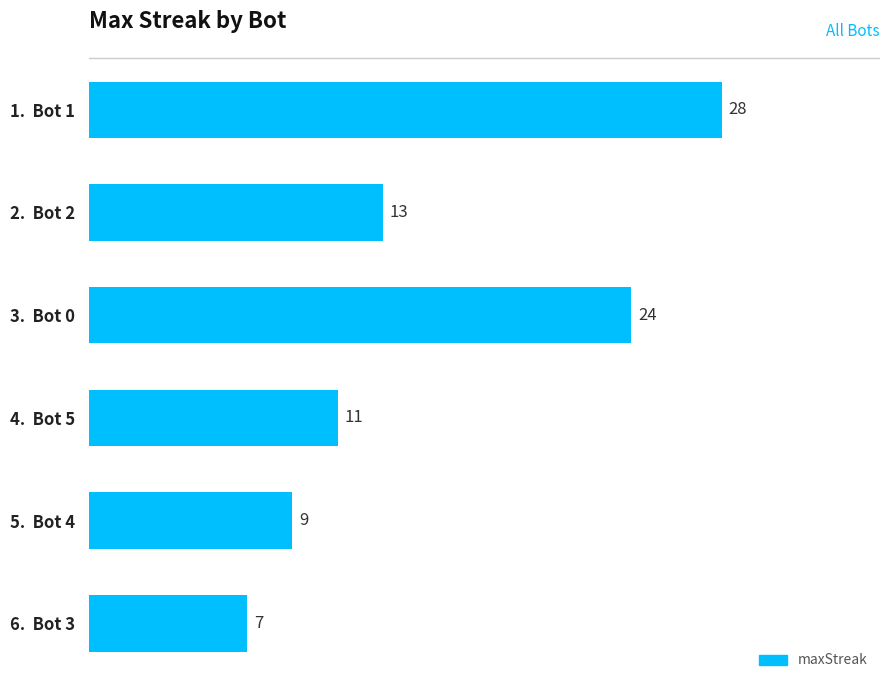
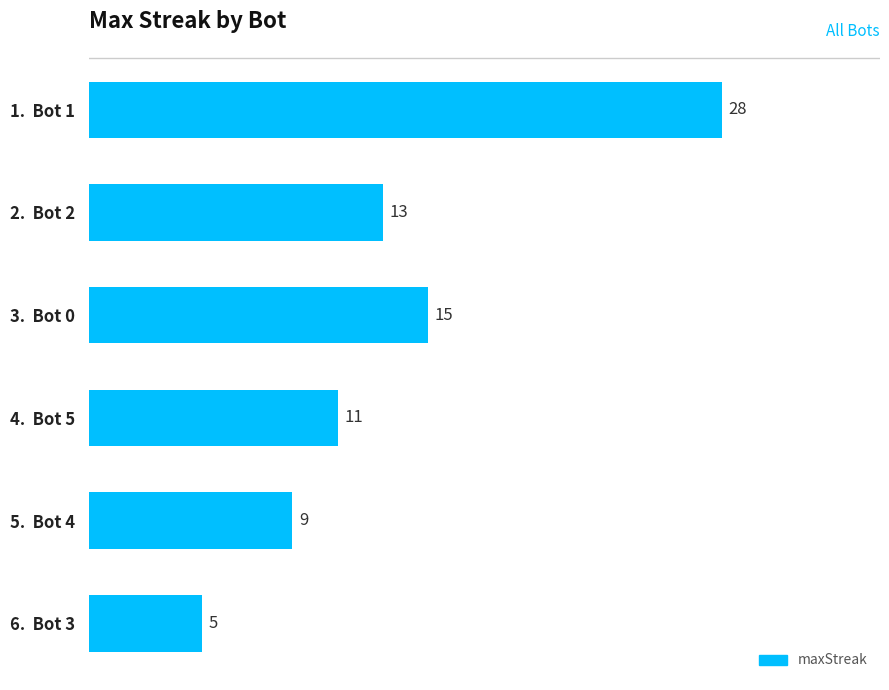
3. Bot 0: 24 -> 15
6. Bot 3: 7 -> 5
